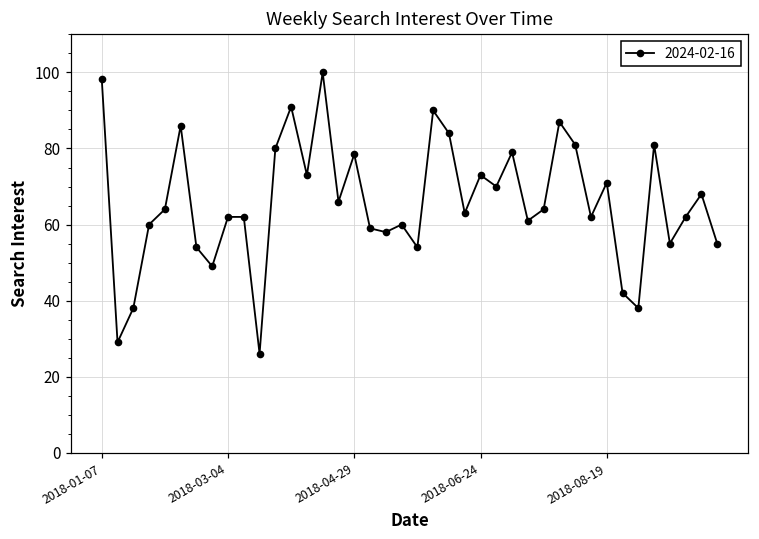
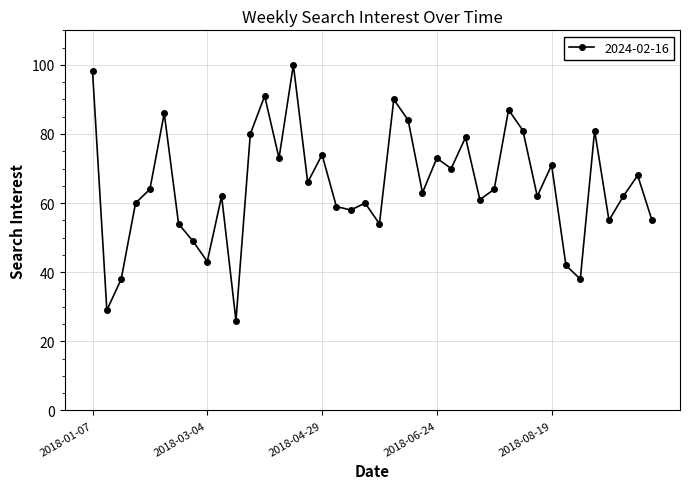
2018-03-04: 62 -> 43
2018-04-29: 79 -> 74
